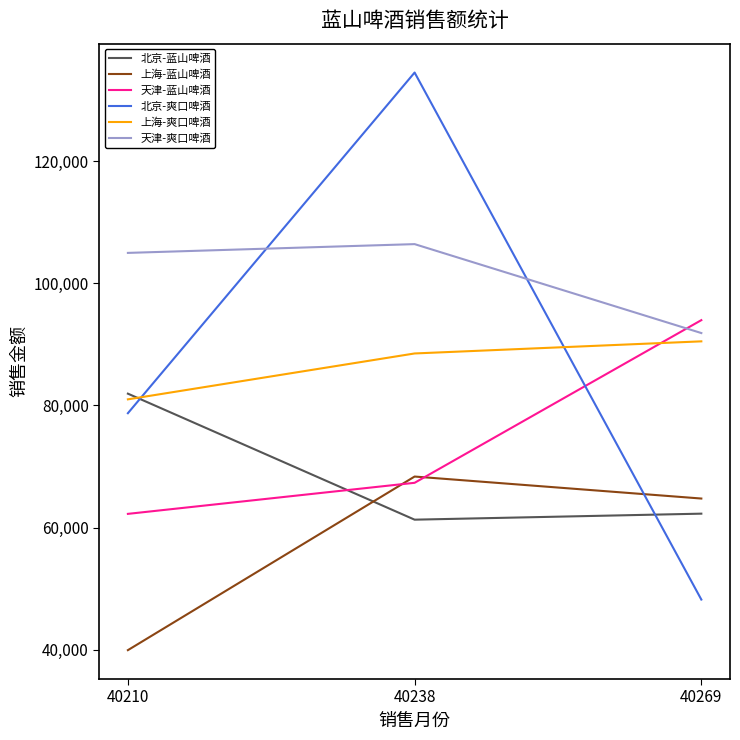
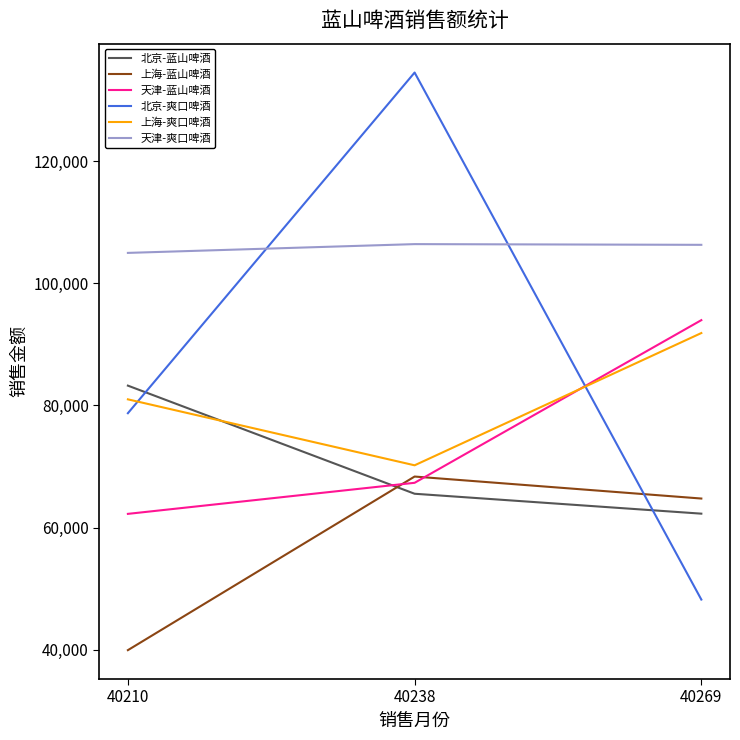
北京-蓝山啤酒, 40210: 82,000 -> 83,000
北京-蓝山啤酒, 40238: 61,000 -> 66,000
上海-爽口啤酒, 40238: 88,000 -> 70,000
上海-爽口啤酒, 40269: 90,000 -> 92,000
天津-爽口啤酒, 40269: 92,000 -> 106,000
